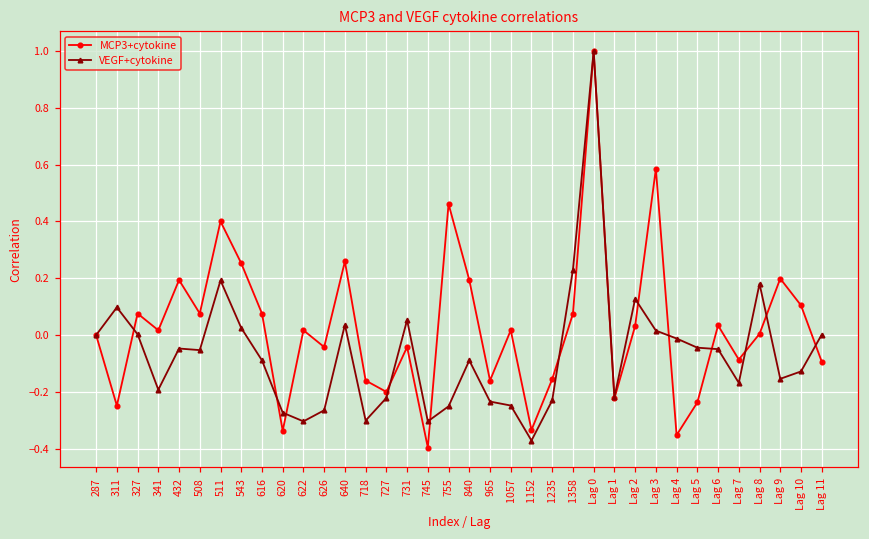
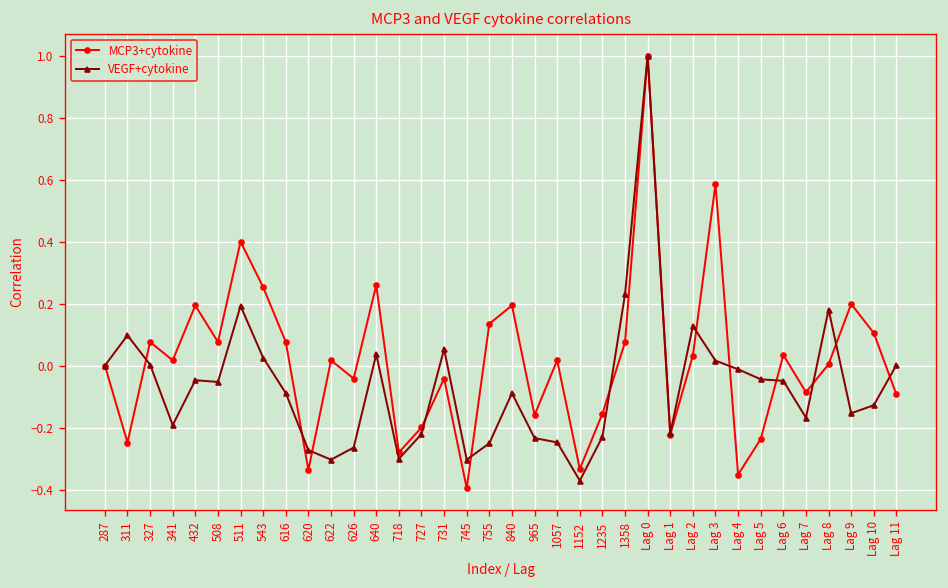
MCP3+cytokine, 718: -0.16 -> -0.28
MCP3+cytokine, 755: 0.46 -> 0.13
